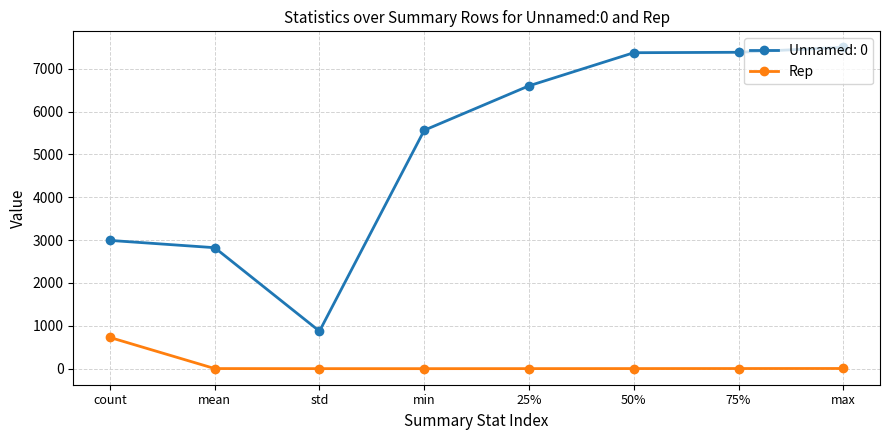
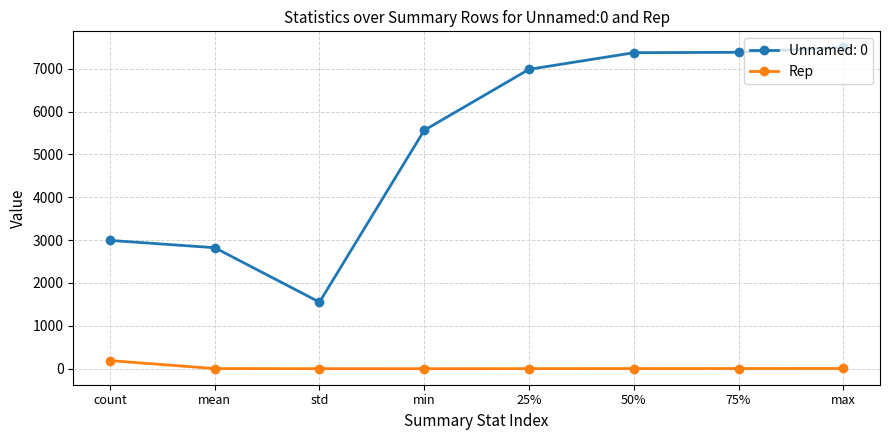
Rep, count: 700 -> 200
Unnamed: 0, std: 900 -> 1600
Unnamed: 0, 25%: 6600 -> 7000
